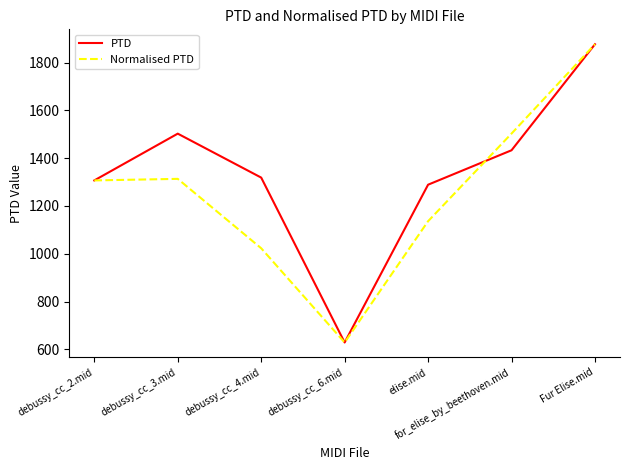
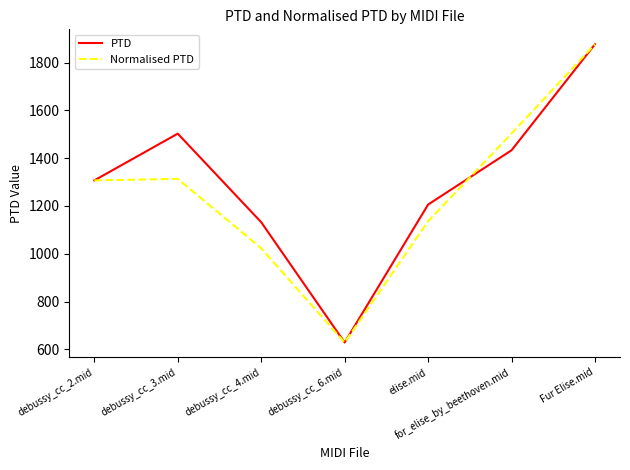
PTD, debussy_cc_4.mid: 1320 -> 1130
PTD, elise.mid: 1290 -> 1210
